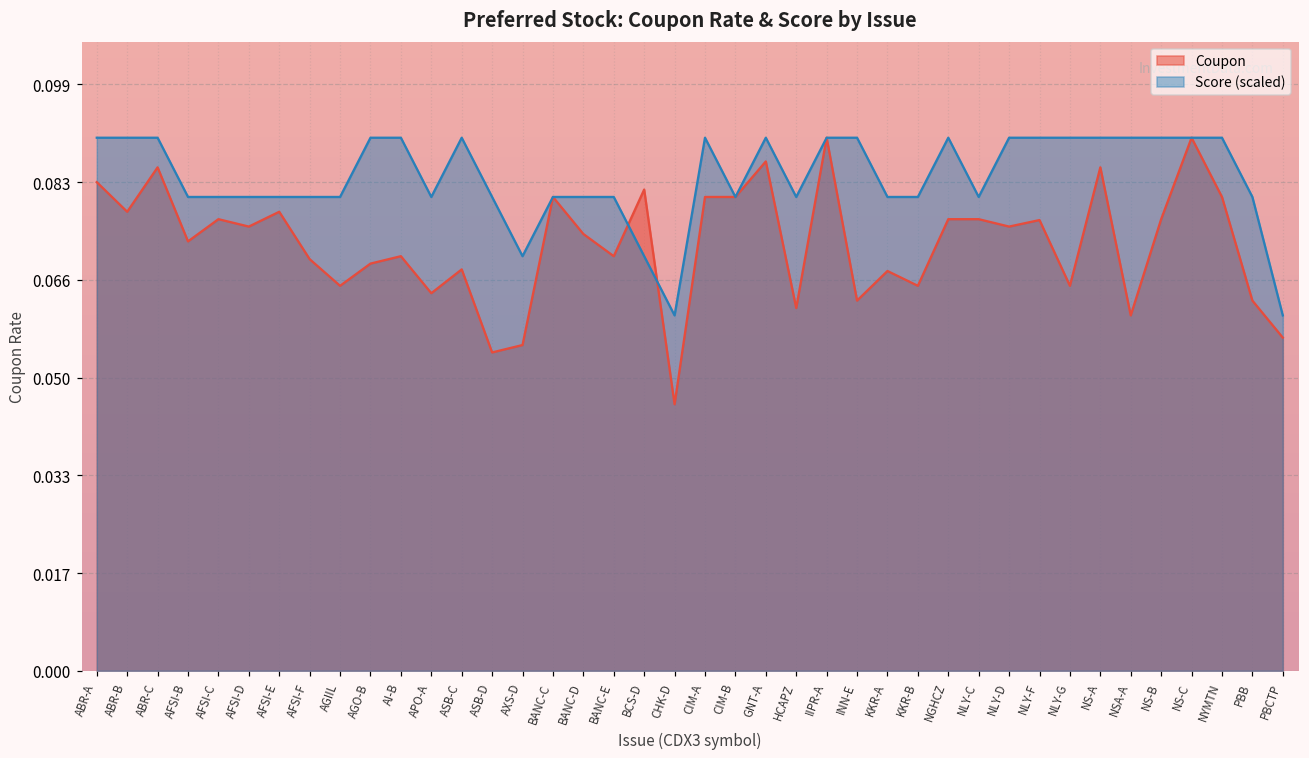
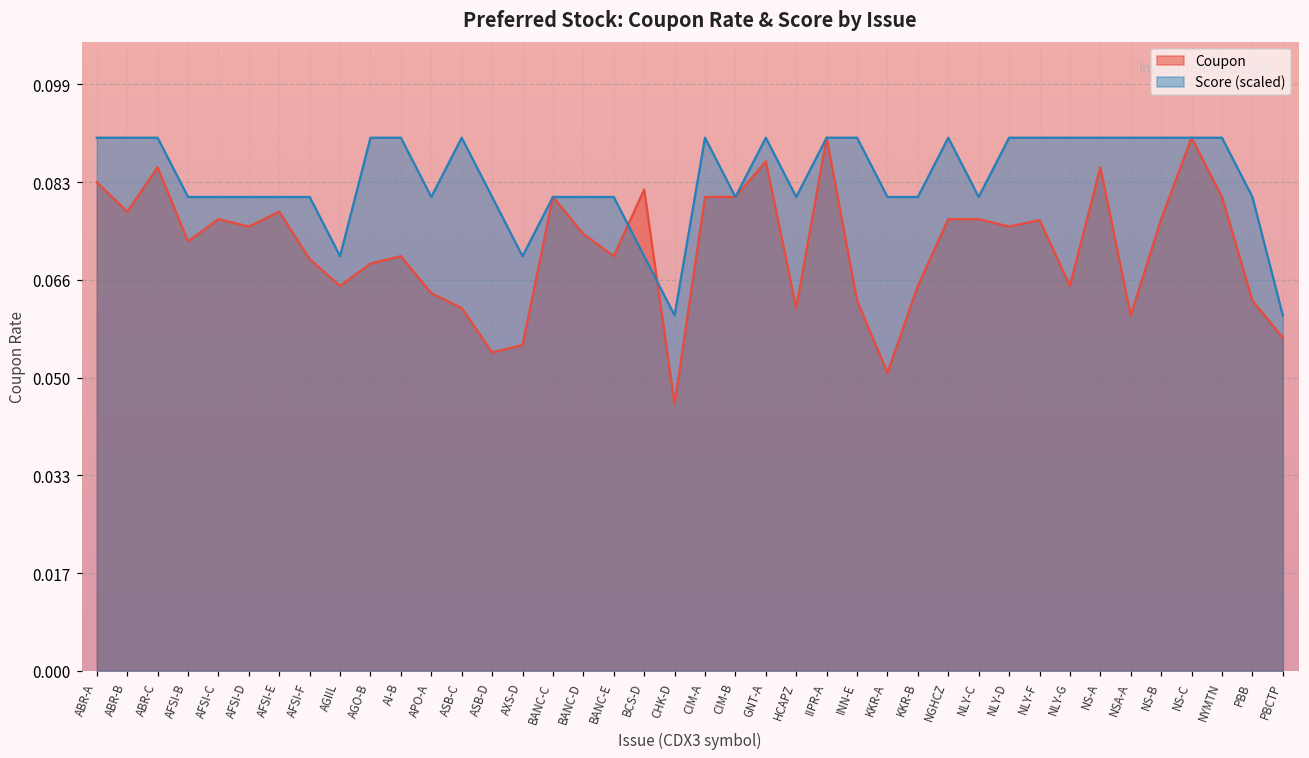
Score (scaled), AGIIL: 0.080 -> 0.070
Coupon, ASB-C: 0.068 -> 0.061
Coupon, KKR-A: 0.068 -> 0.050
